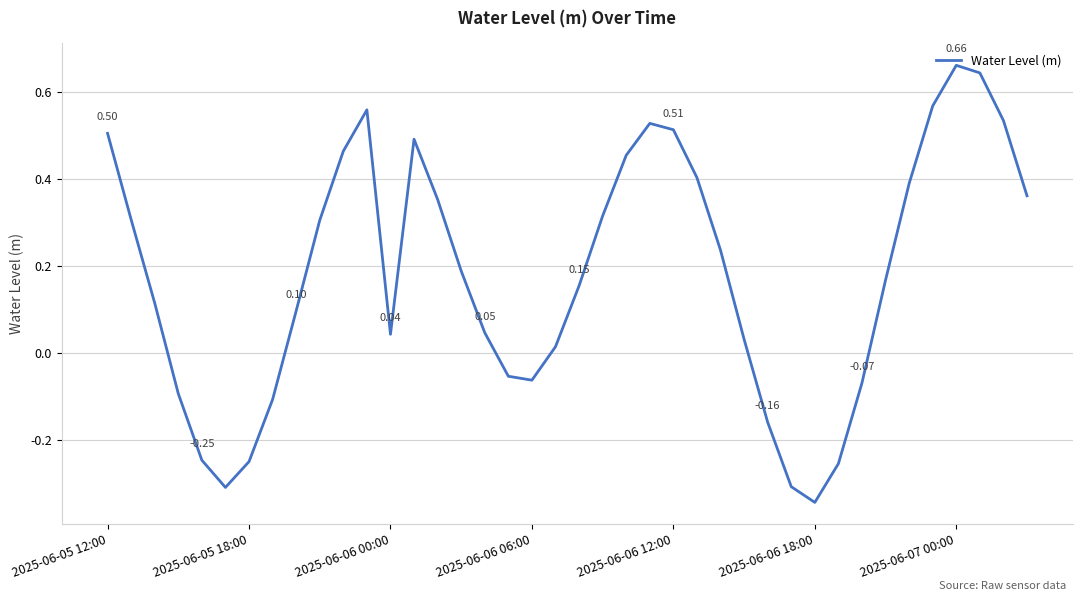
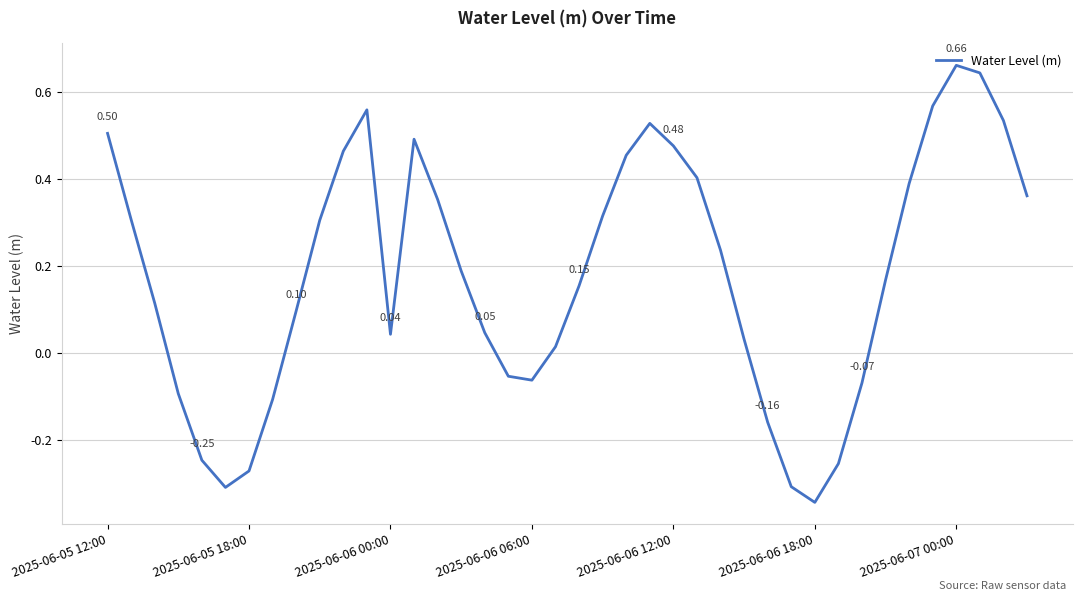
2025-06-05 18:00: -0.25 -> -0.27
2025-06-06 12:00: 0.51 -> 0.48
